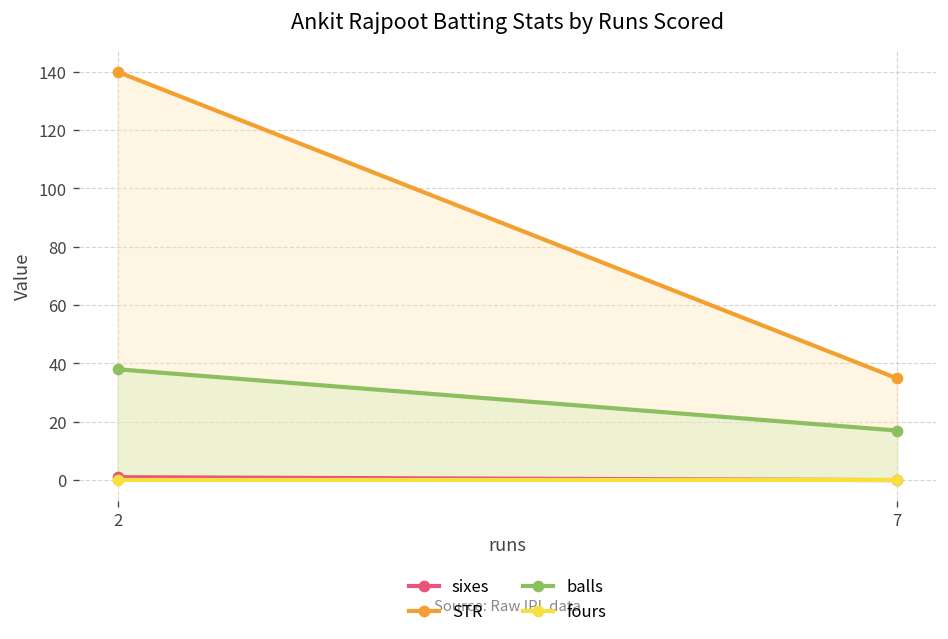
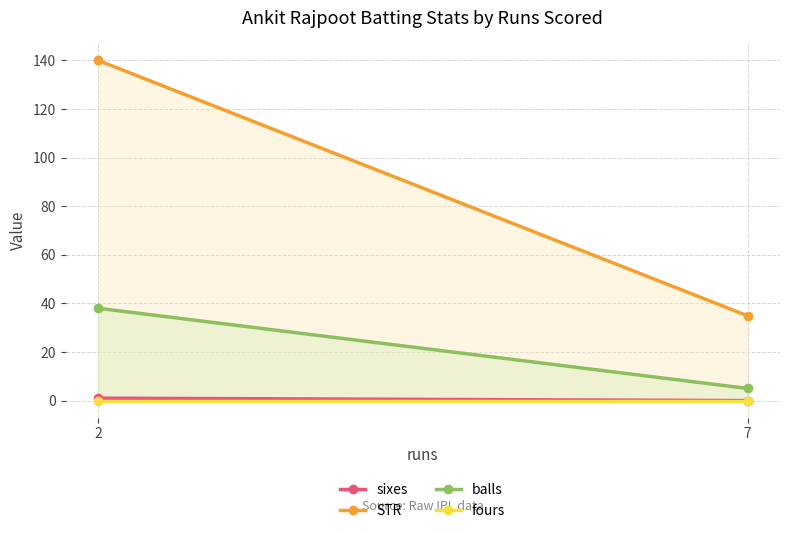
balls, 7: 17 -> 5
